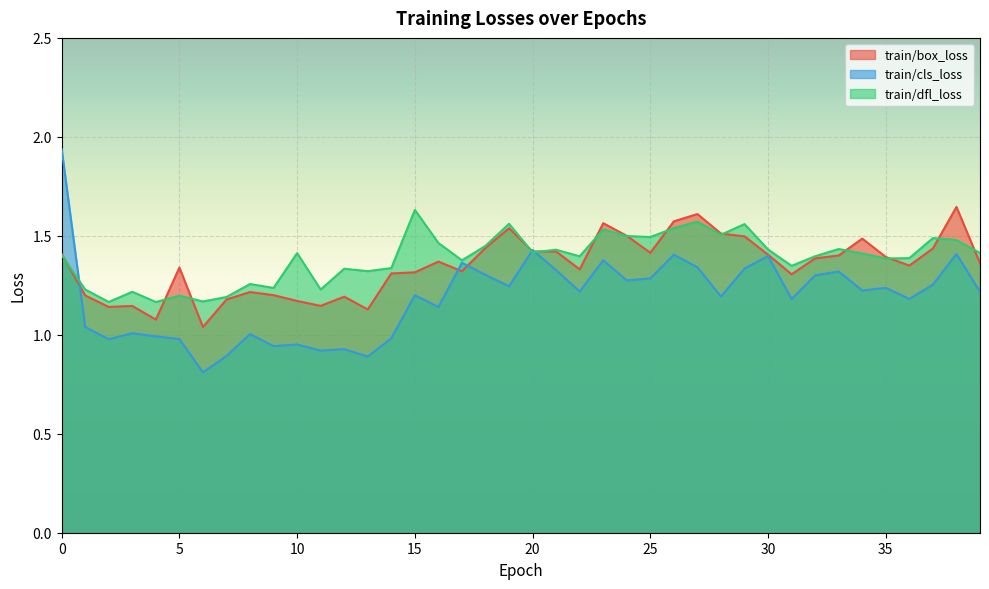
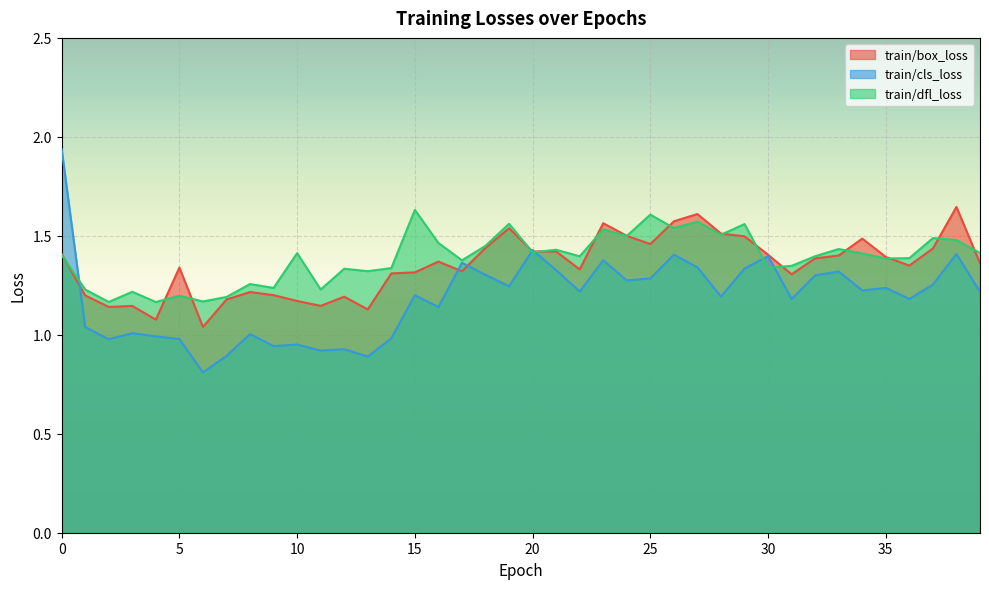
train/box_loss, 25: 1.41 -> 1.46
train/dfl_loss, 25: 1.49 -> 1.61
train/dfl_loss, 30: 1.43 -> 1.34
